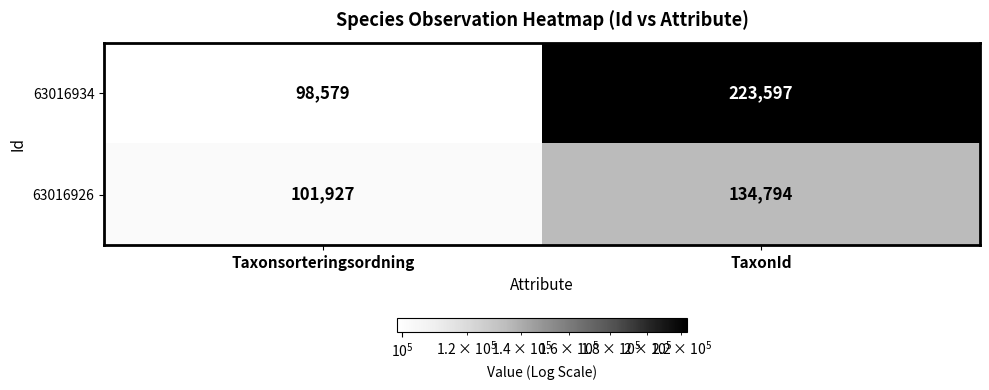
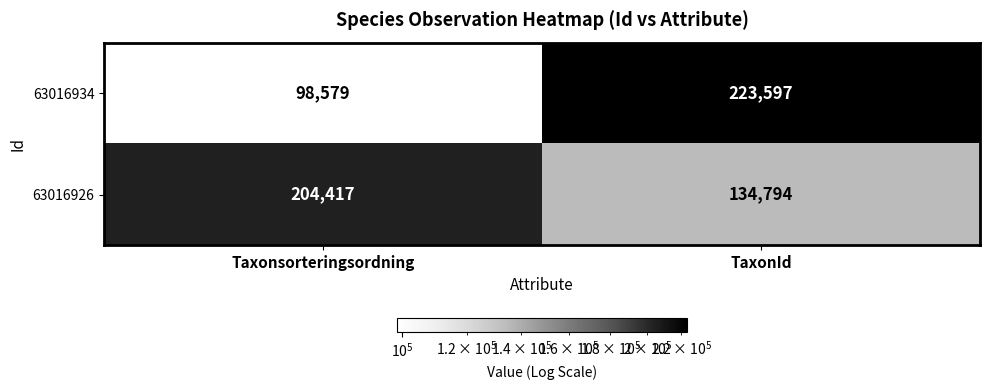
63016926, Taxonsorteringsordning: 101,927 -> 204,417
